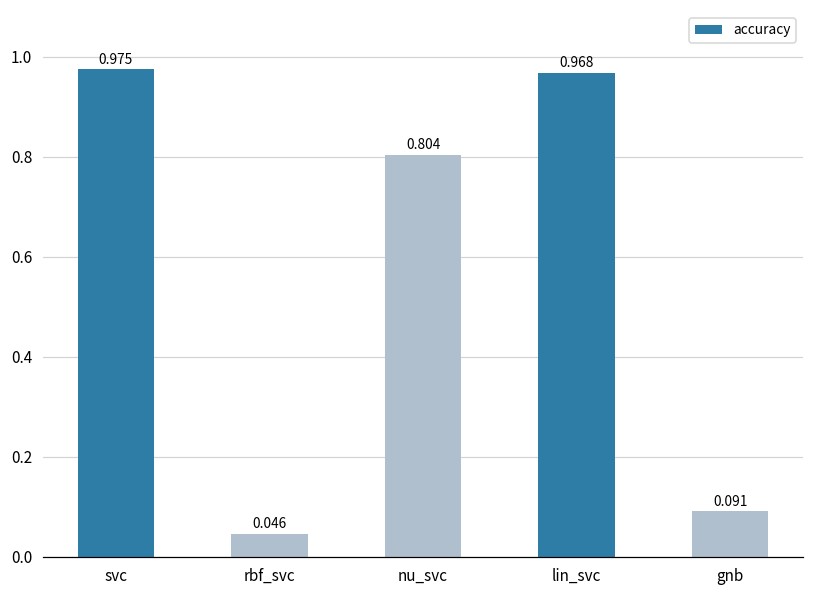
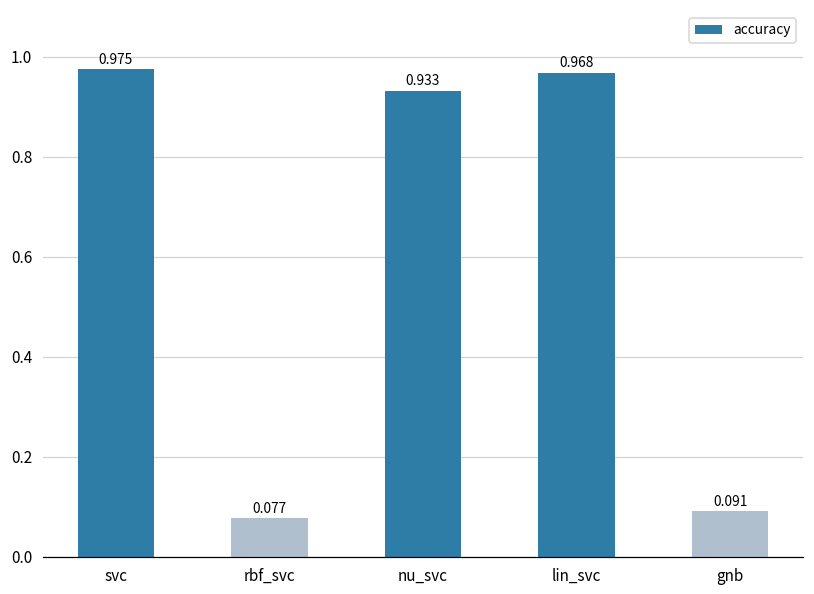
rbf_svc: 0.046 -> 0.077
nu_svc: 0.804 -> 0.933
